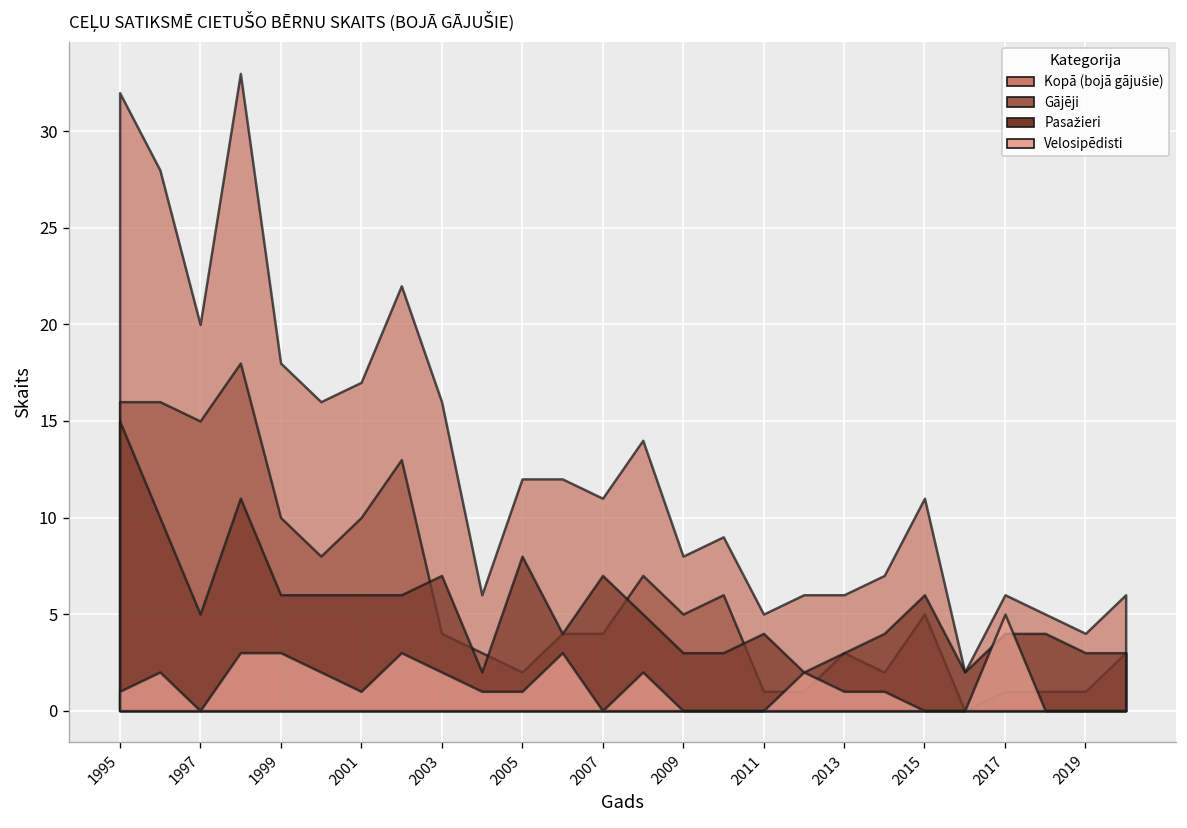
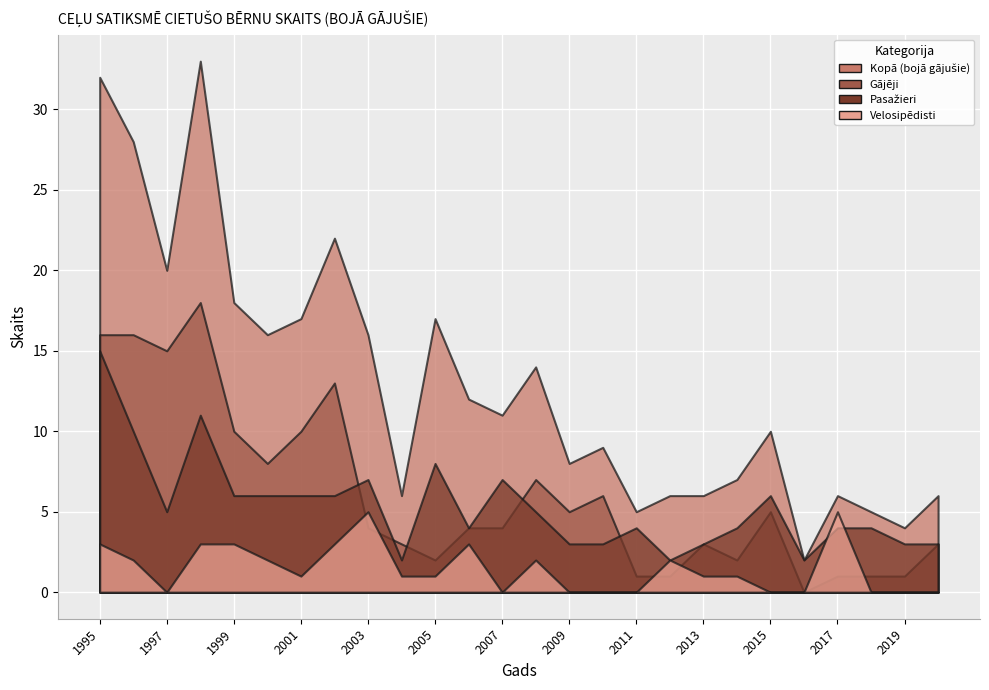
Velosipēdisti, 1995: 1 -> 3
Velosipēdisti, 2003: 2 -> 5
Kopā (bojā gājušie), 2005: 12 -> 17
Kopā (bojā gājušie), 2015: 11 -> 10
